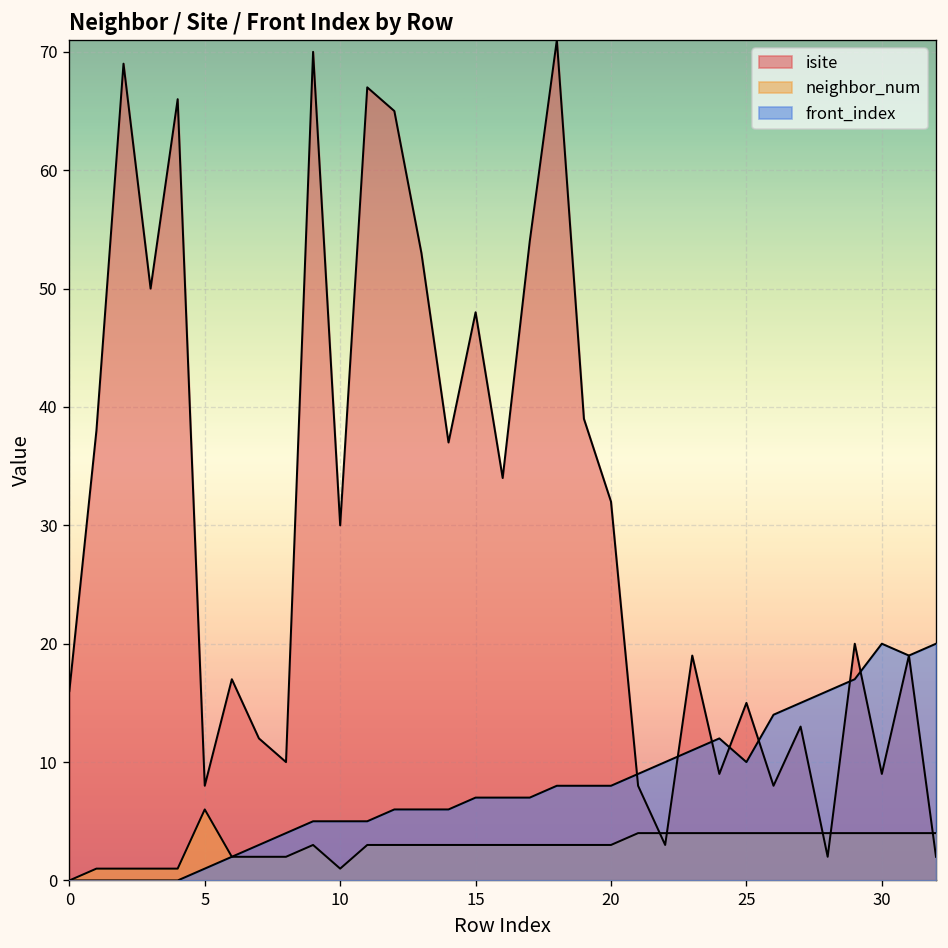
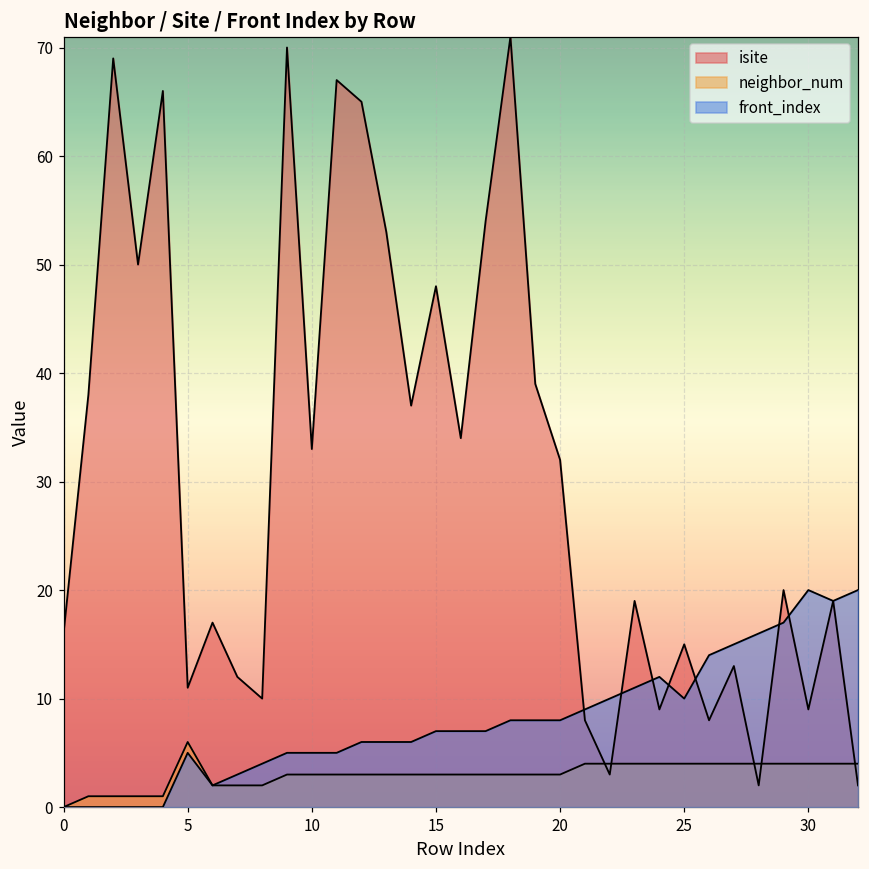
isite, 5: 8 -> 11
front_index, 5: 1 -> 5
isite, 10: 30 -> 33
neighbor_num, 10: 1 -> 3
